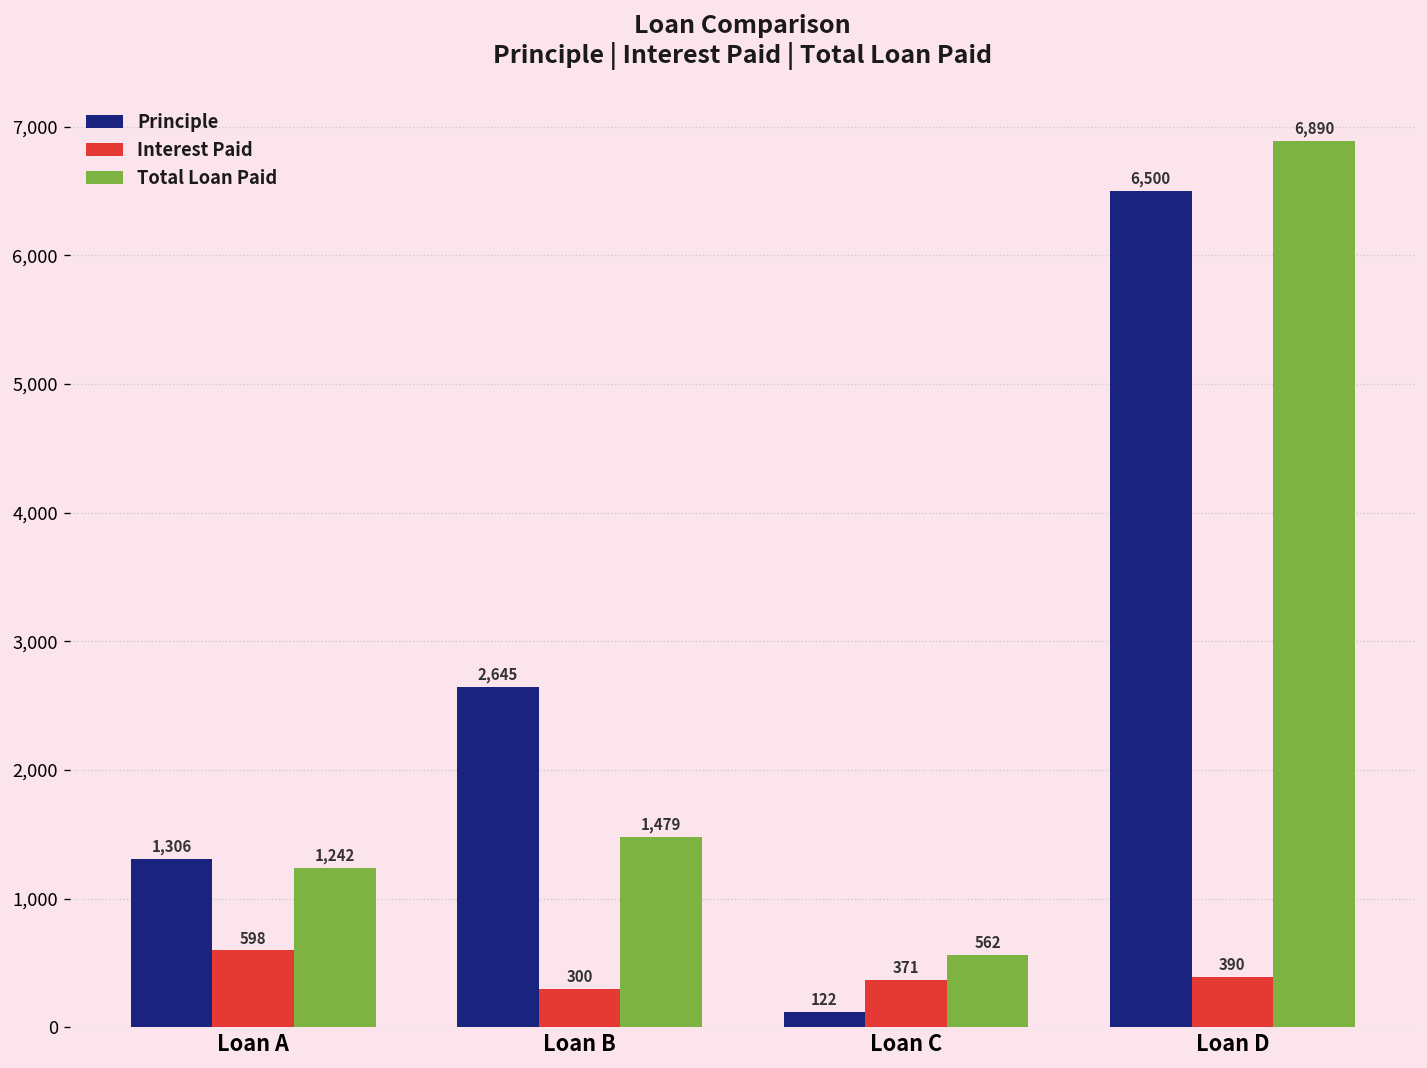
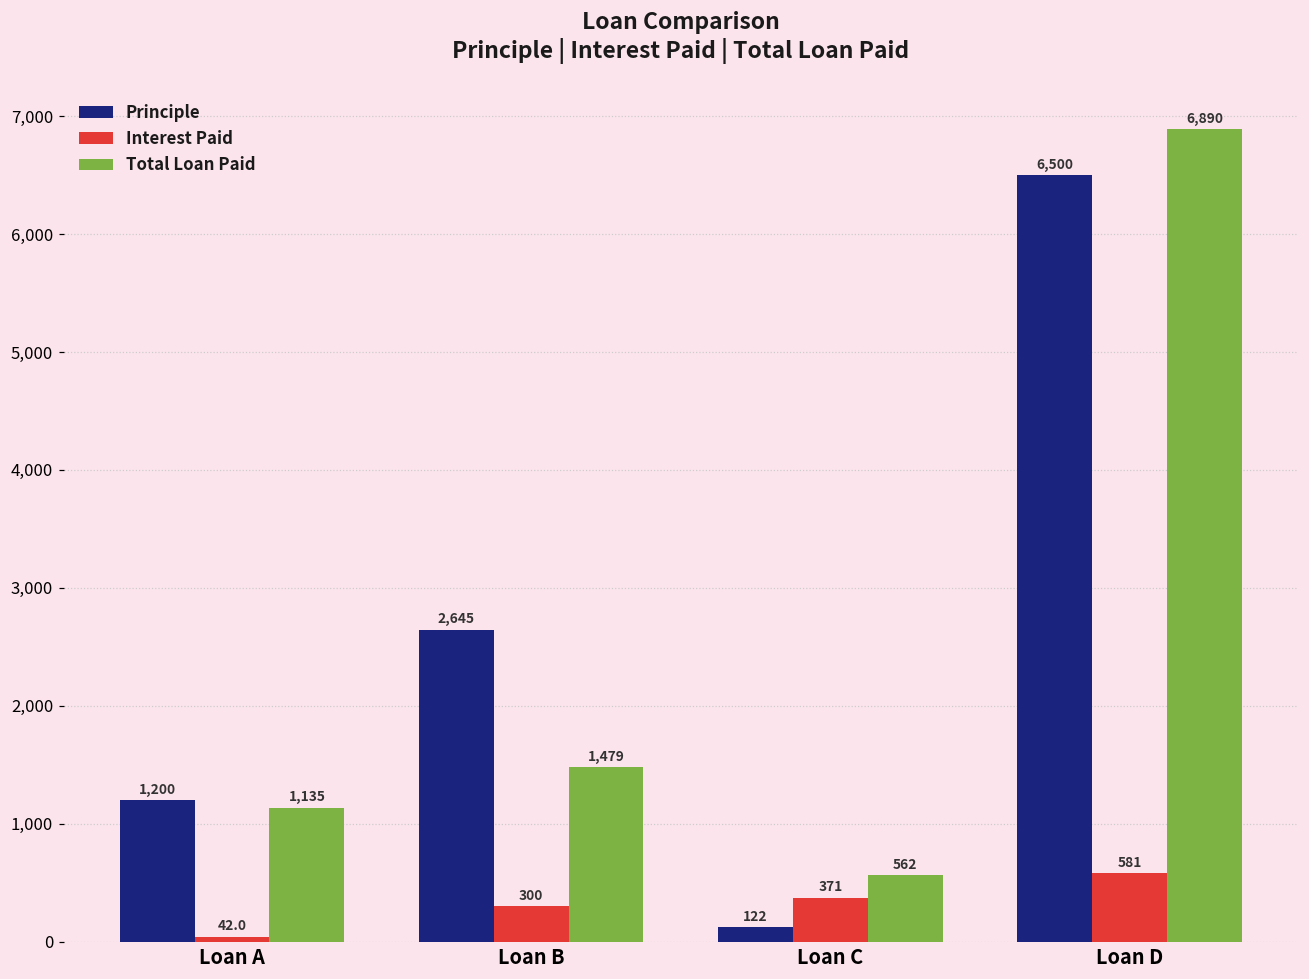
Principle, Loan A: 1,306 -> 1,200
Interest Paid, Loan A: 598 -> 42.0
Total Loan Paid, Loan A: 1,242 -> 1,135
Interest Paid, Loan D: 390 -> 581
